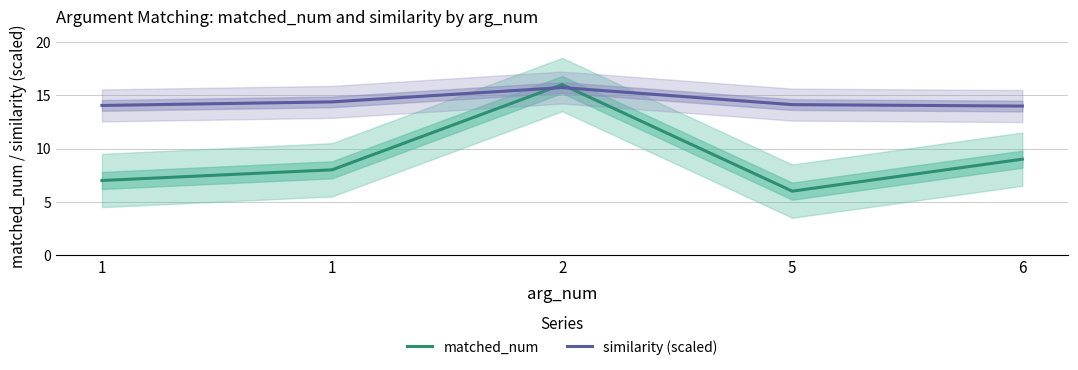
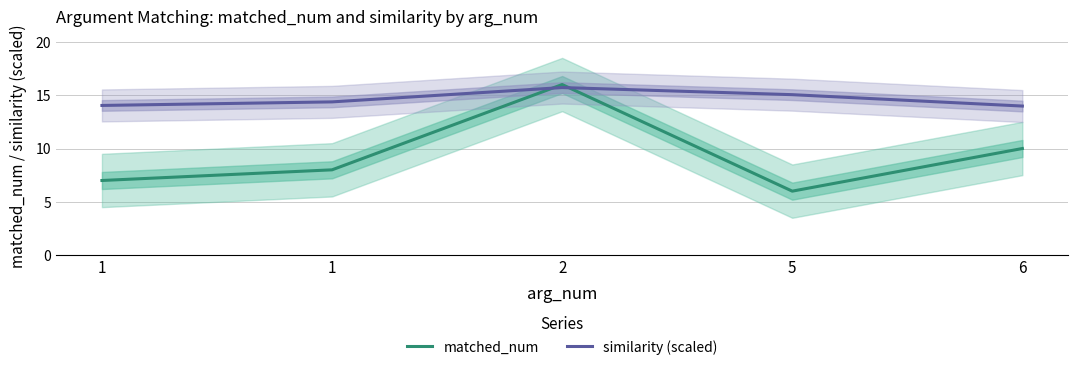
similarity (scaled), 5: 14.1 -> 15.1
matched_num, 6: 9 -> 10
